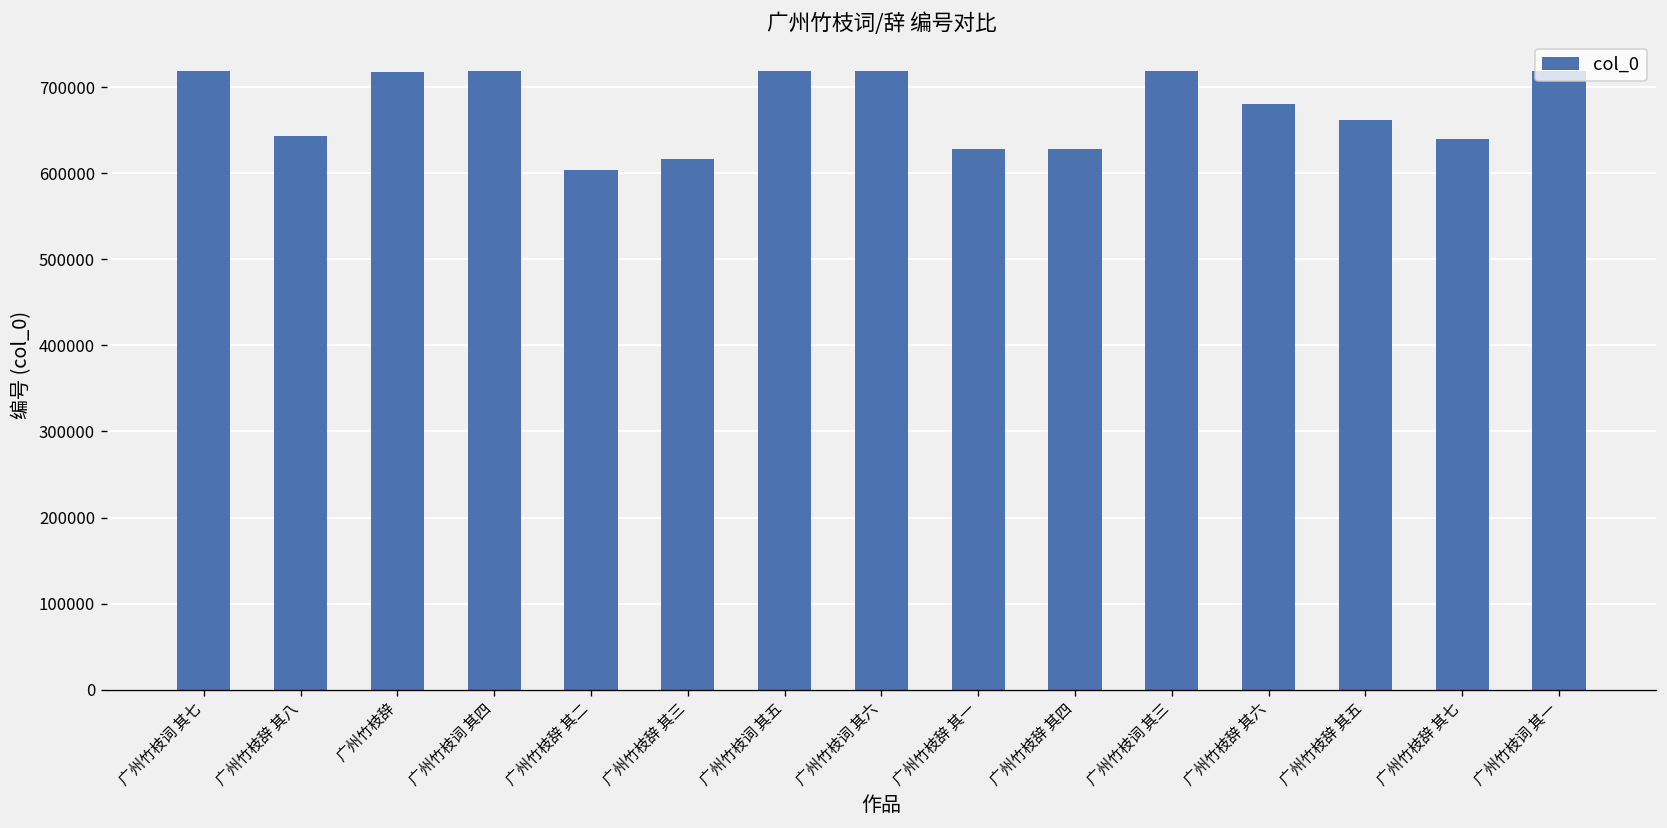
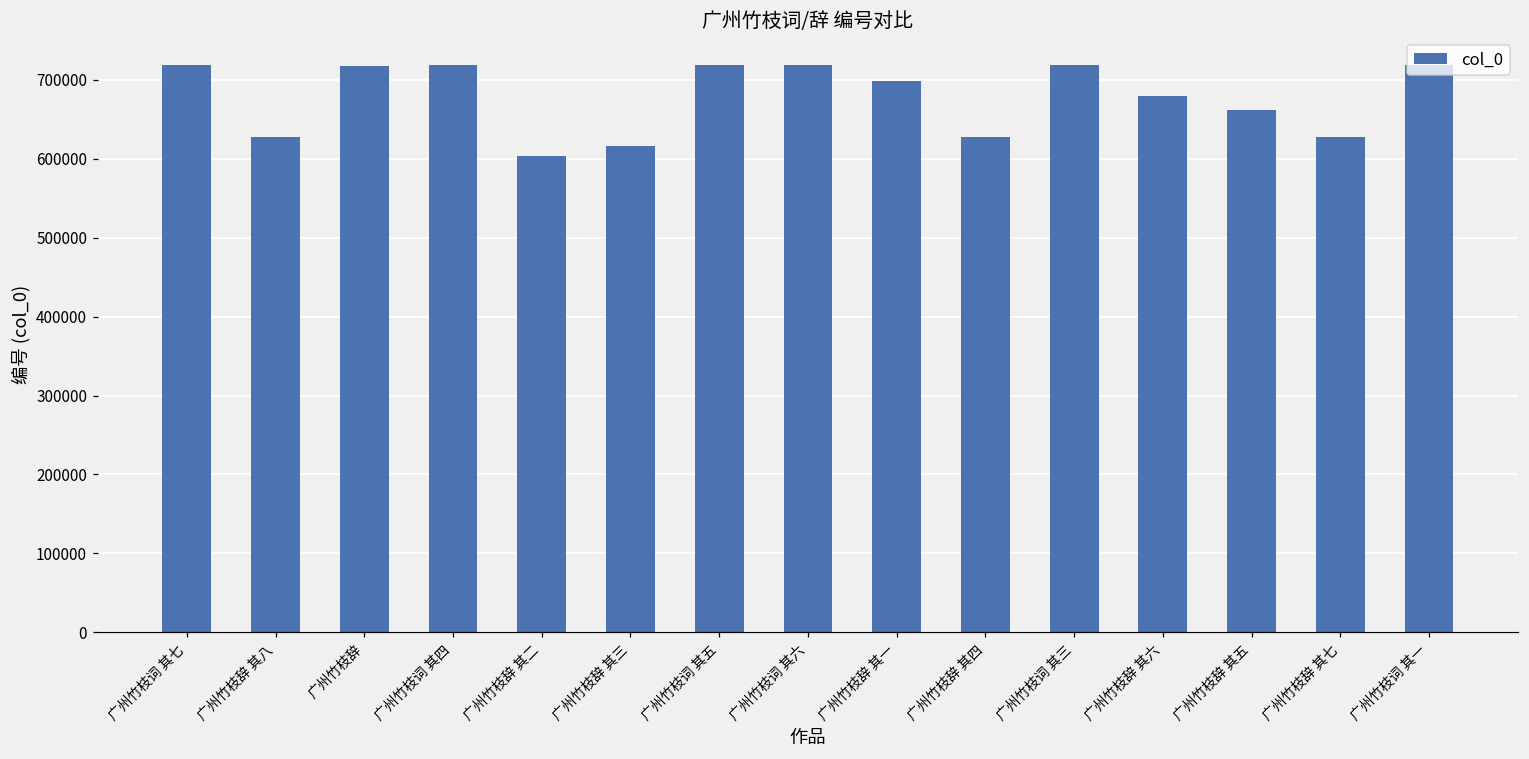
广州竹枝辞 其八: 640000 -> 630000
广州竹枝辞 其一: 630000 -> 700000
广州竹枝辞 其七: 640000 -> 630000
